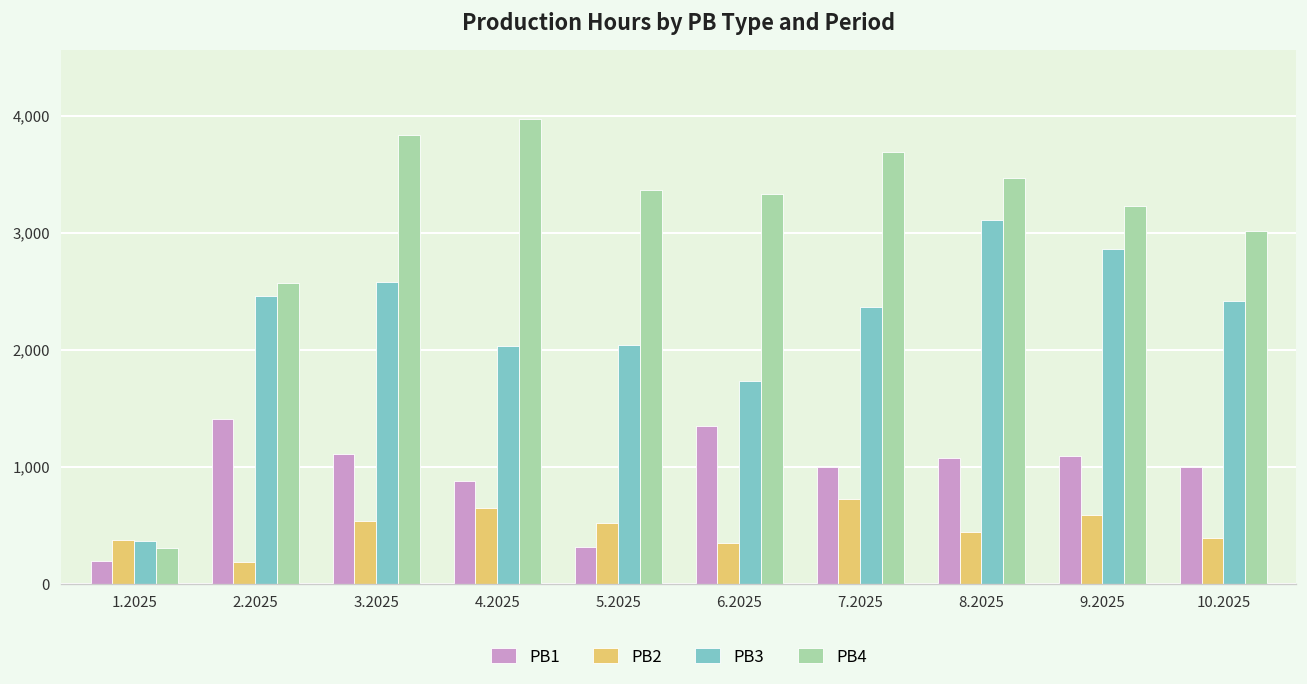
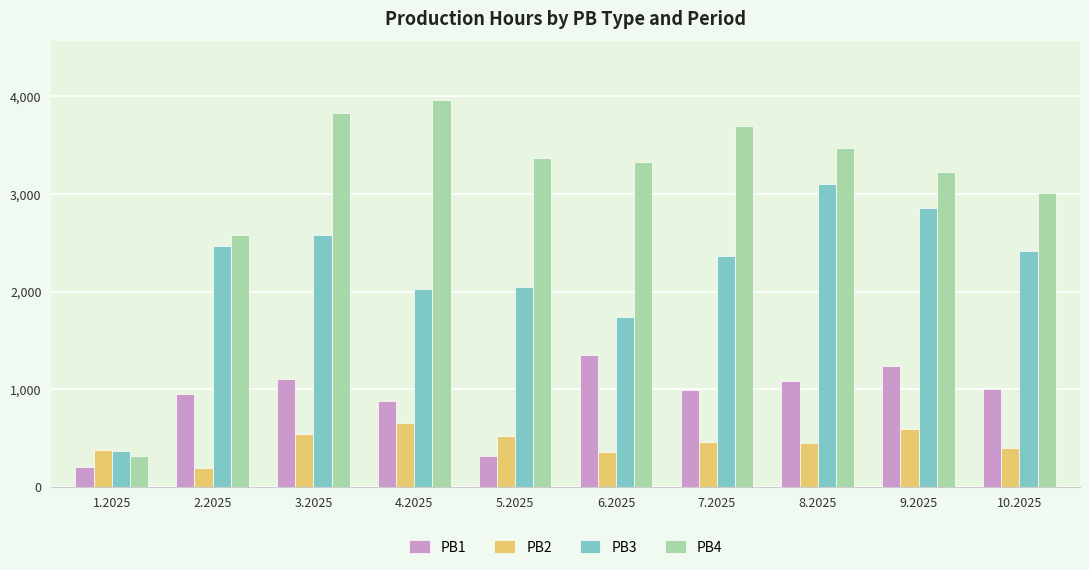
PB1, 2.2025: 1,400 -> 1,000
PB2, 7.2025: 700 -> 500
PB1, 9.2025: 1,100 -> 1,200
